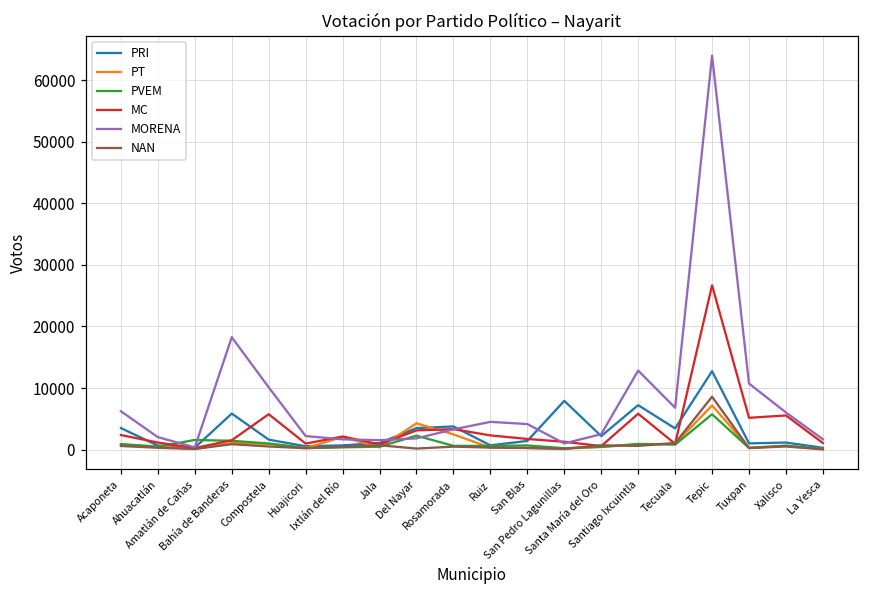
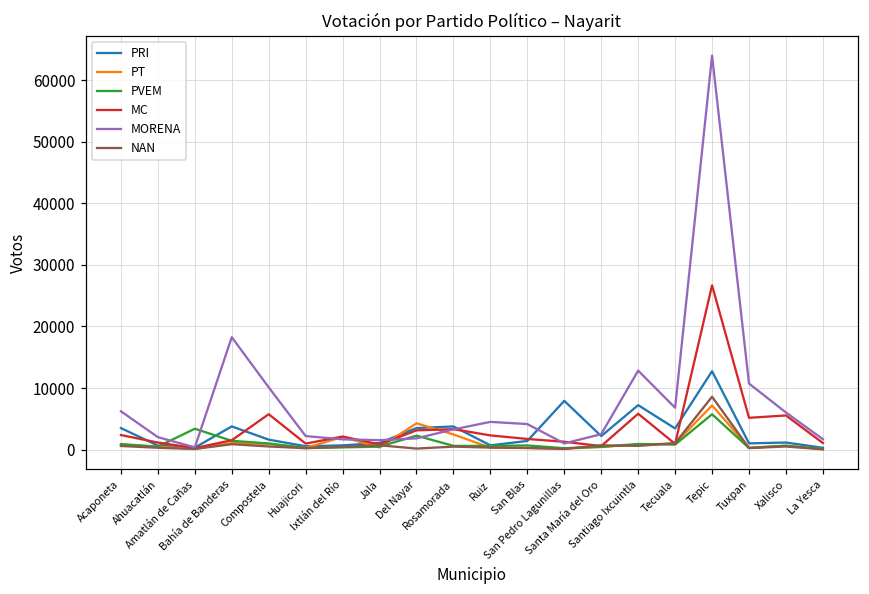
PVEM, Amatlán de Cañas: 2000 -> 3000
PRI, Bahía de Banderas: 6000 -> 4000
